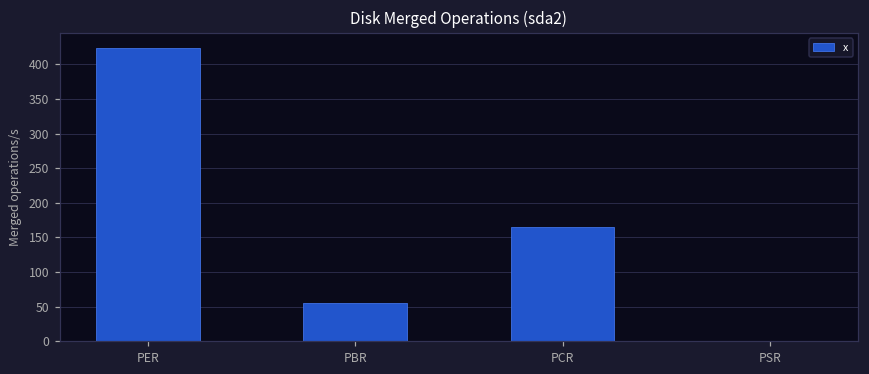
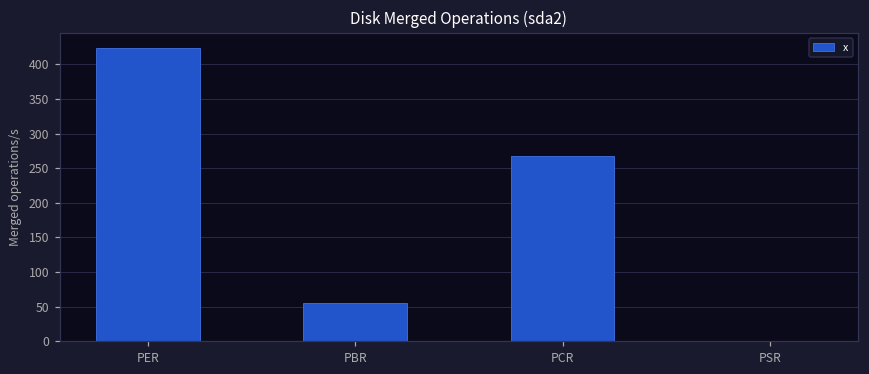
PCR: 170 -> 270
